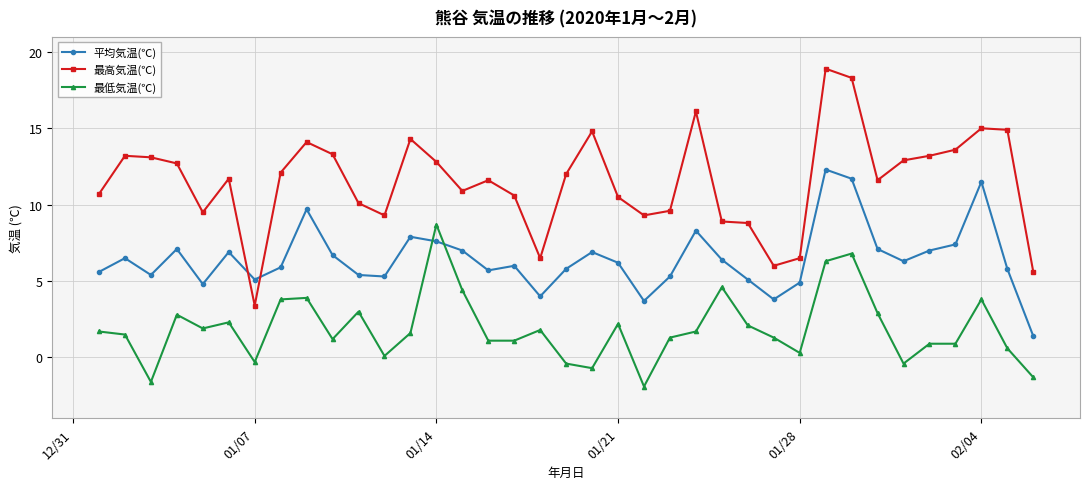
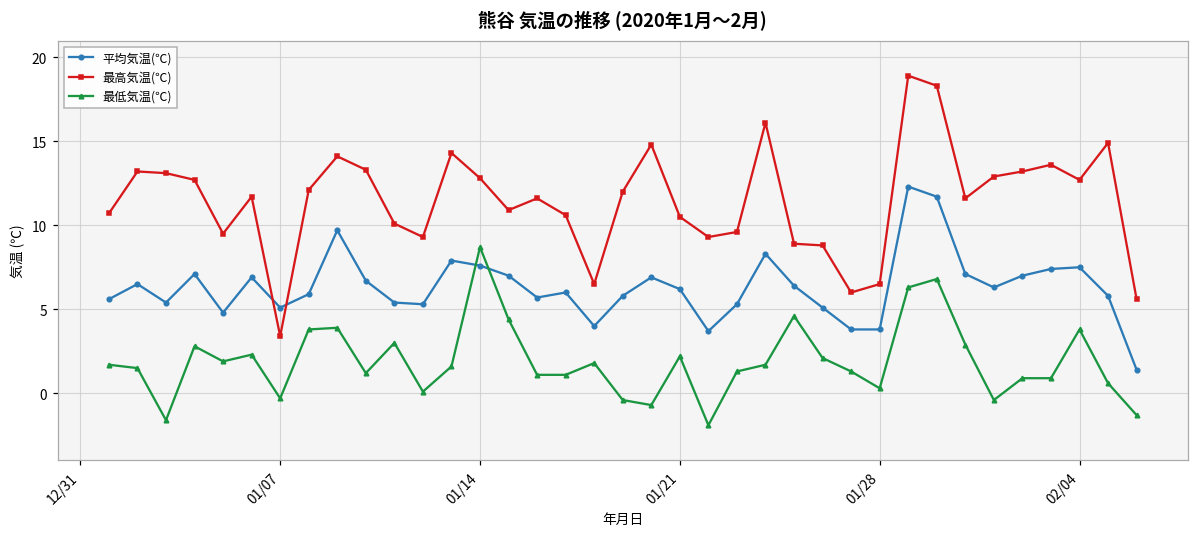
平均気温(℃), 01/28: 4.9 -> 3.8
平均気温(℃), 02/04: 11.5 -> 7.5
最高気温(℃), 02/04: 15.0 -> 12.7
